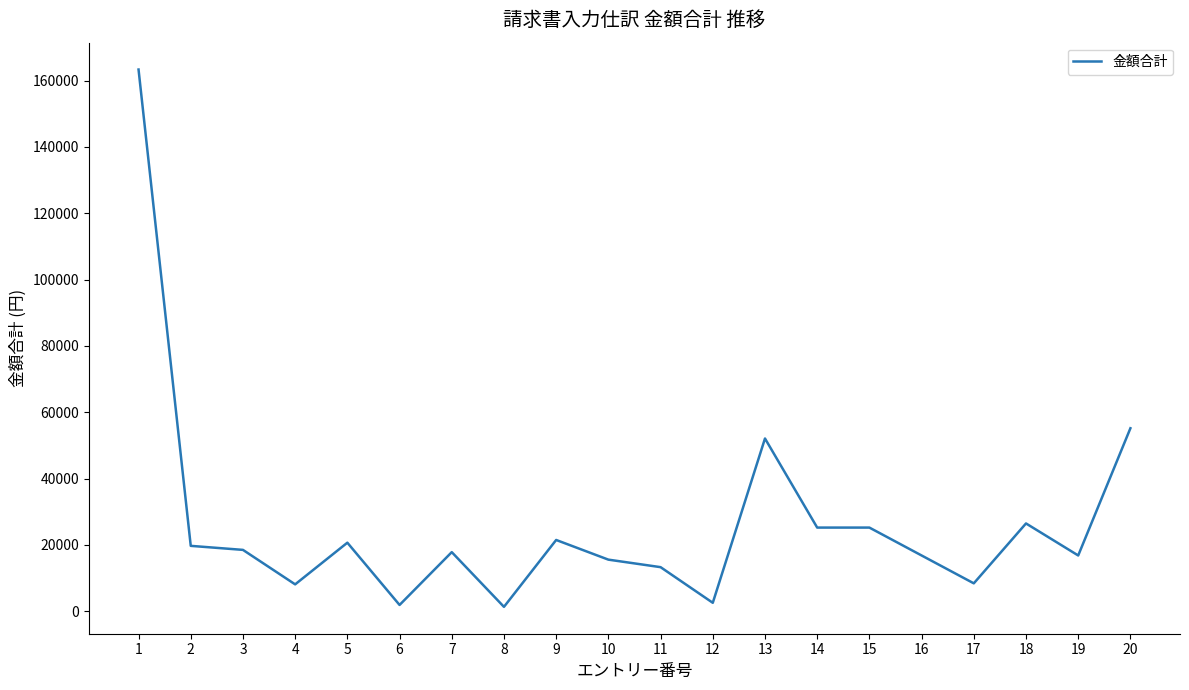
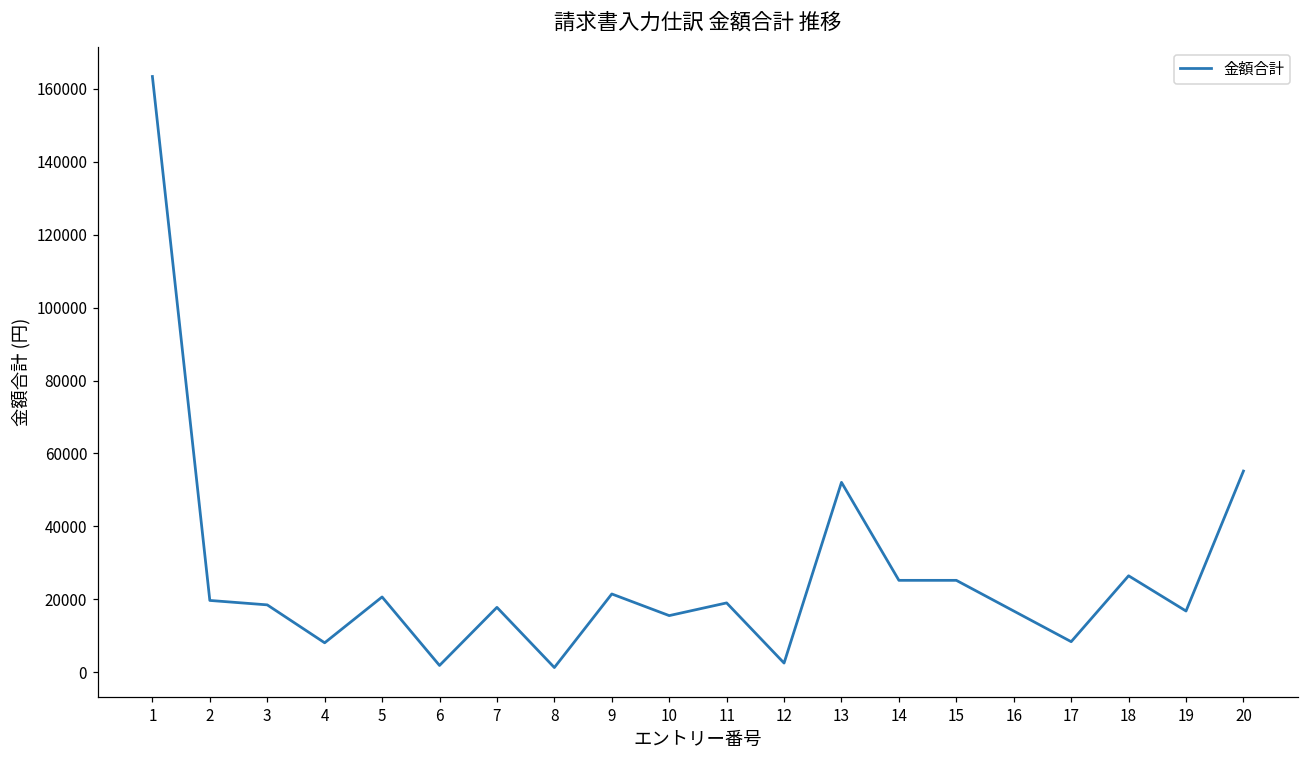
11: 13000 -> 19000
